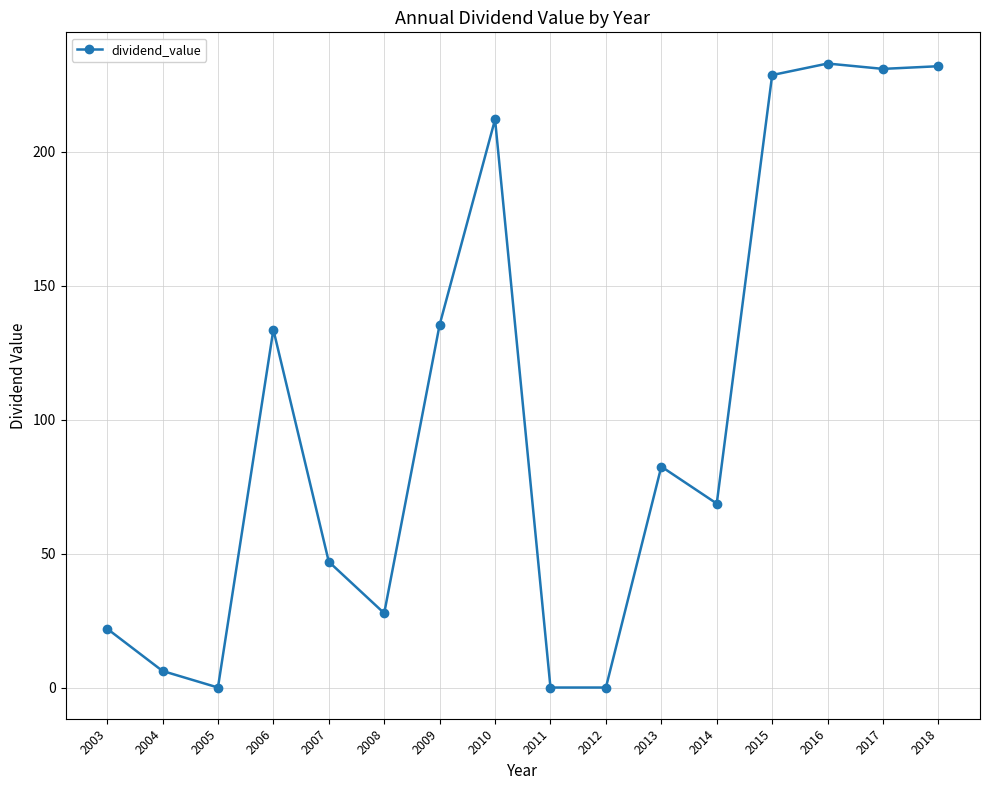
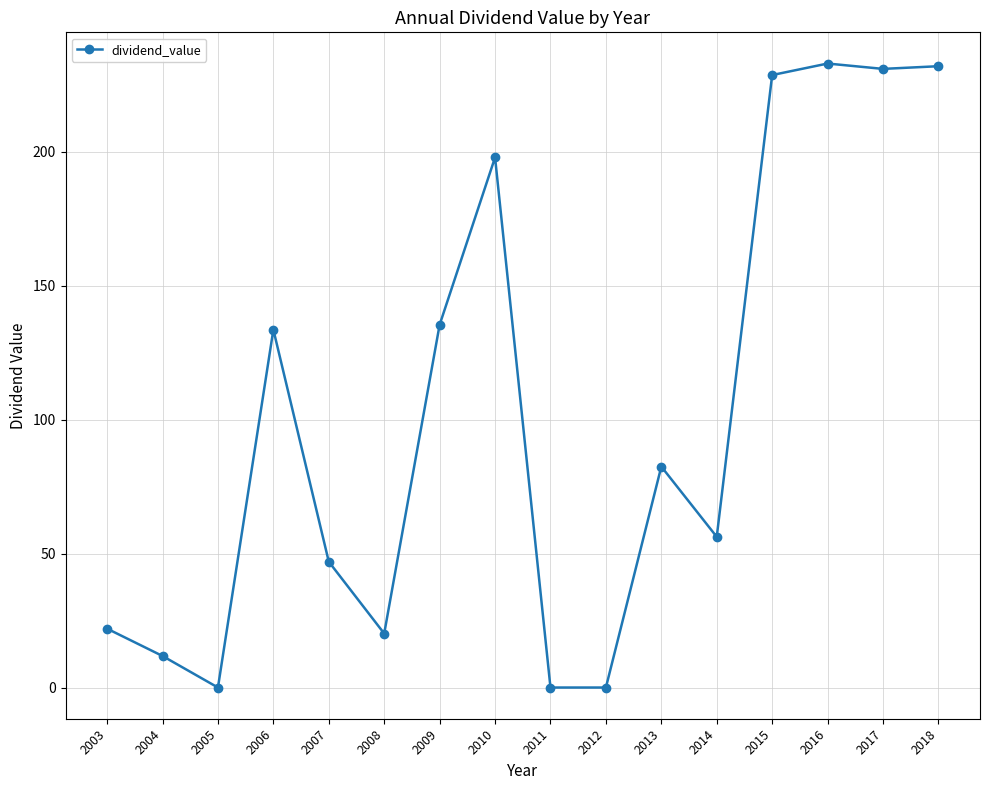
2004: 6 -> 12
2008: 28 -> 20
2010: 212 -> 198
2014: 69 -> 56
